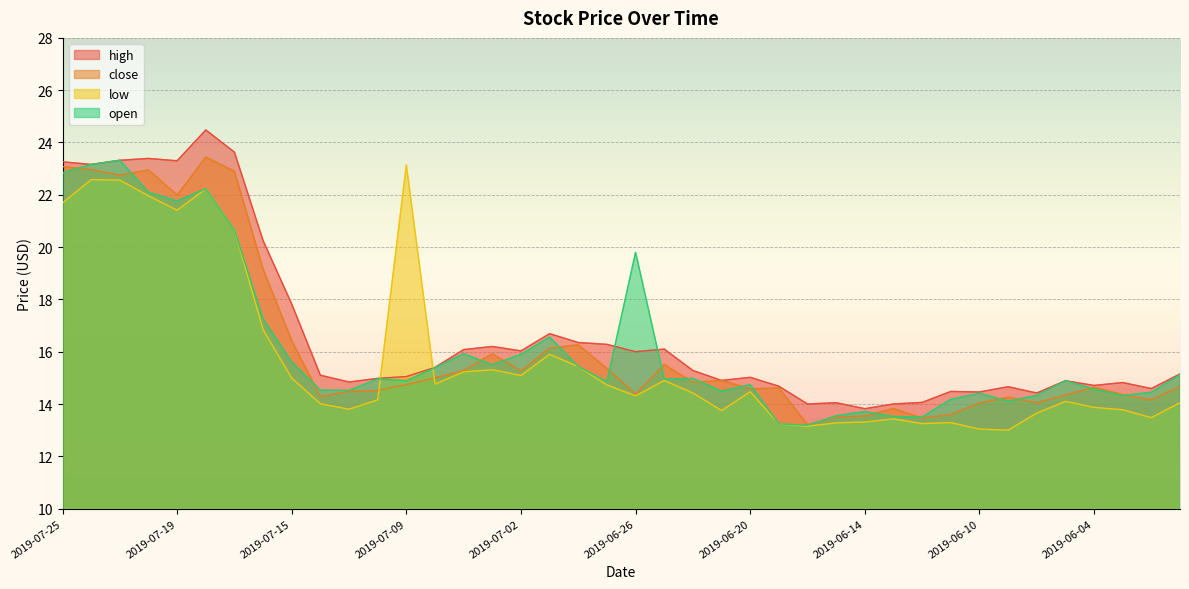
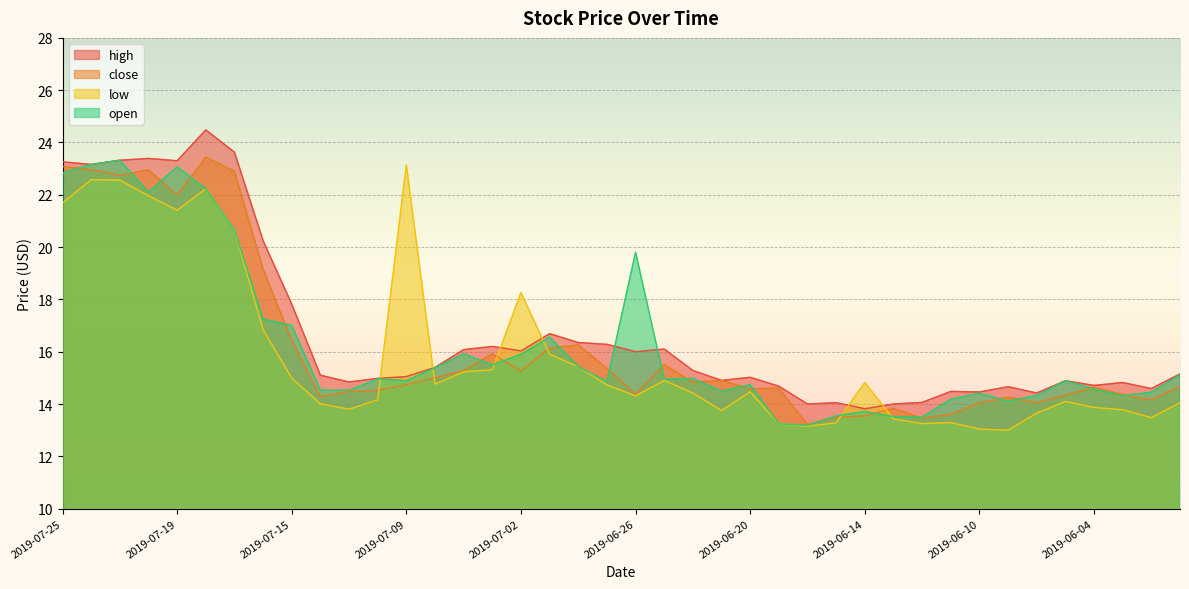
open, 2019-07-19: 21.8 -> 23.1
open, 2019-07-15: 15.6 -> 17.0
low, 2019-07-02: 15.1 -> 18.3
low, 2019-06-14: 13.3 -> 14.8
